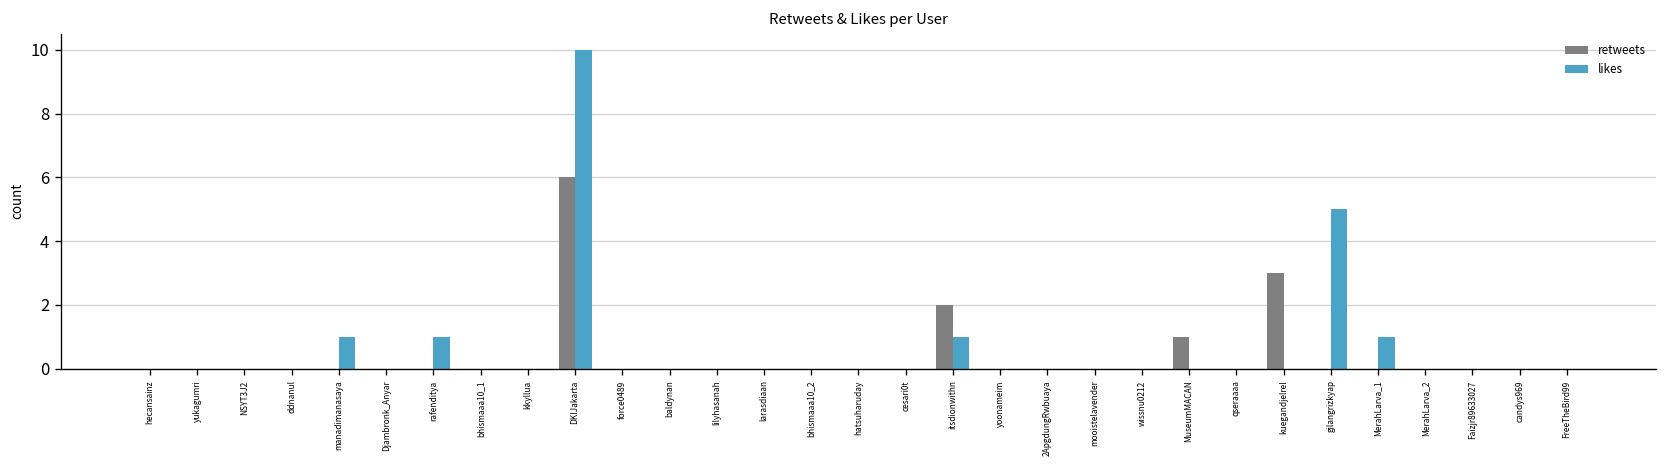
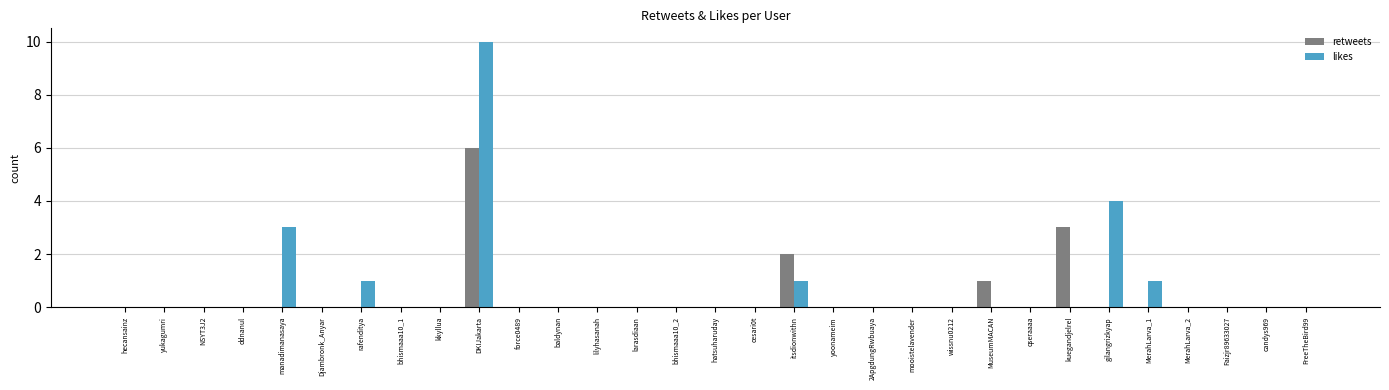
likes, manadimanasaya: 1 -> 3
likes, gilangrizkyap: 5 -> 4
